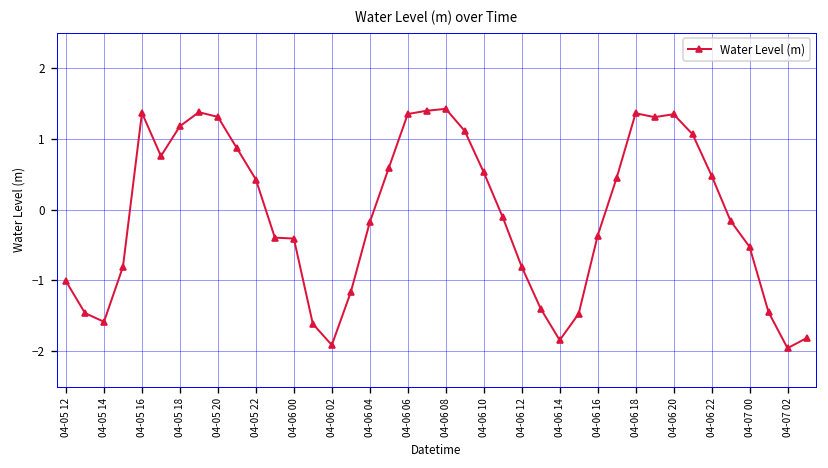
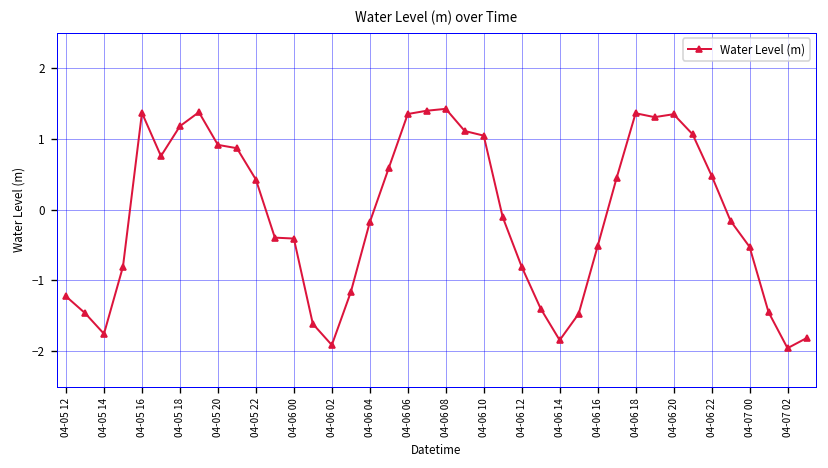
04-05 12: -1.0 -> -1.2
04-05 14: -1.6 -> -1.8
04-05 20: 1.3 -> 0.9
04-06 10: 0.5 -> 1.0
04-06 16: -0.4 -> -0.5
